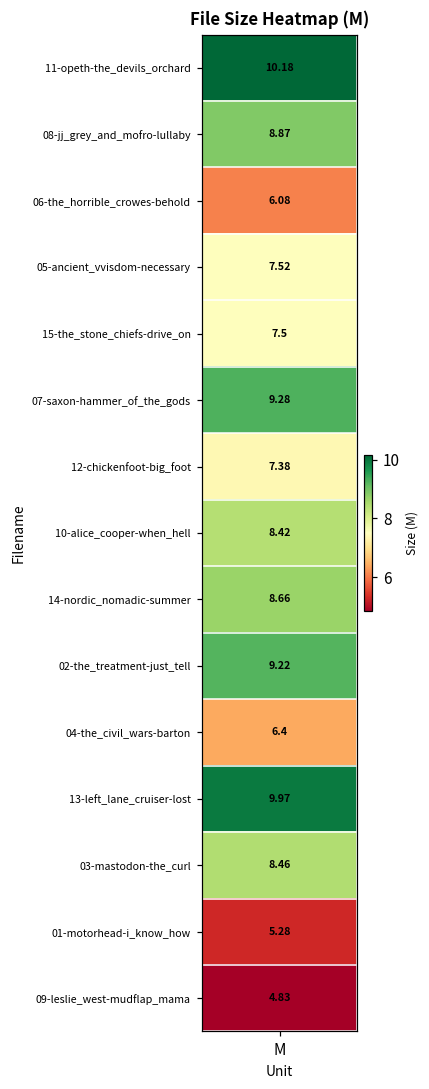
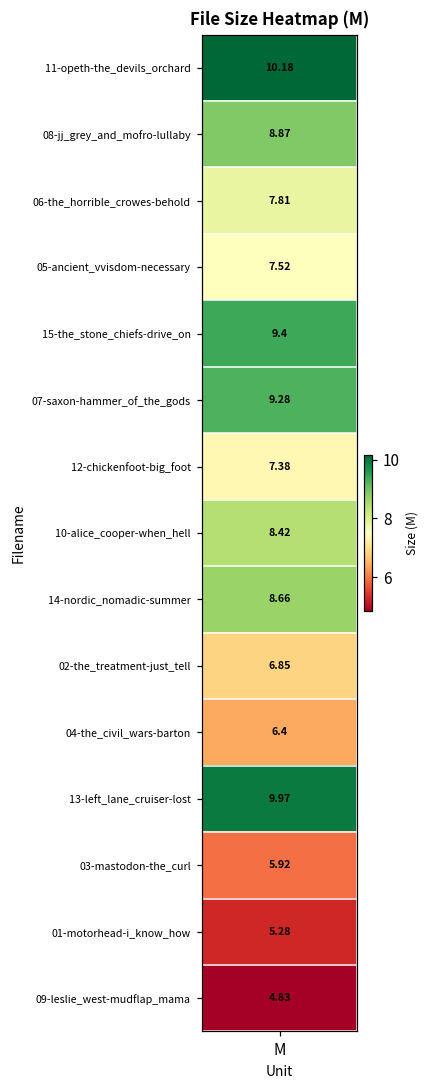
06-the_horrible_crowes-behold, M: 6.08 -> 7.81
15-the_stone_chiefs-drive_on, M: 7.5 -> 9.4
02-the_treatment-just_tell, M: 9.22 -> 6.85
03-mastodon-the_curl, M: 8.46 -> 5.92
